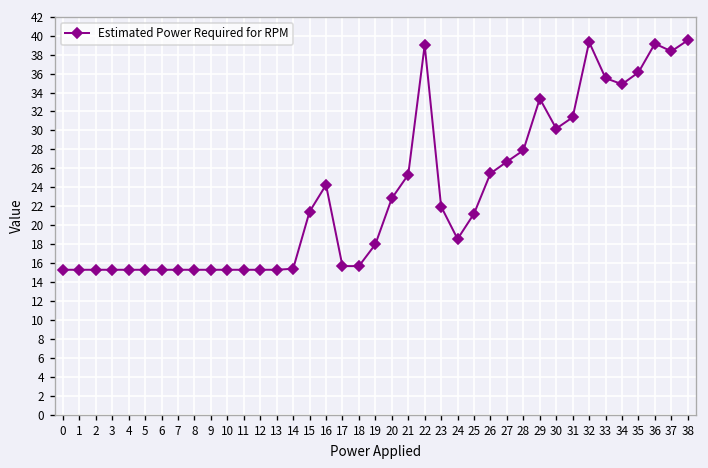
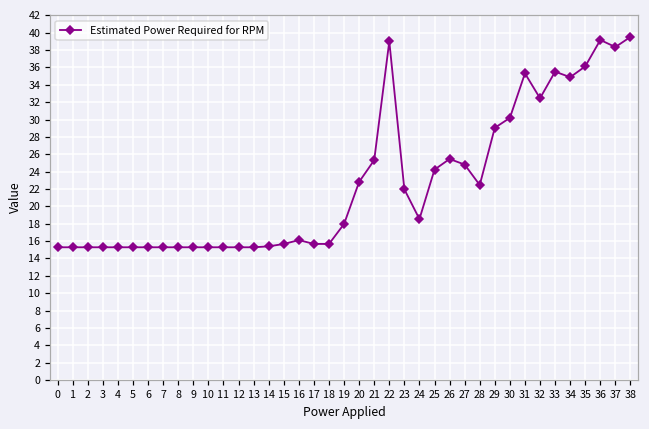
15: 21 -> 16
16: 24 -> 16
25: 21 -> 24
27: 27 -> 25
28: 28 -> 22
29: 33 -> 29
31: 31 -> 35
32: 39 -> 32
